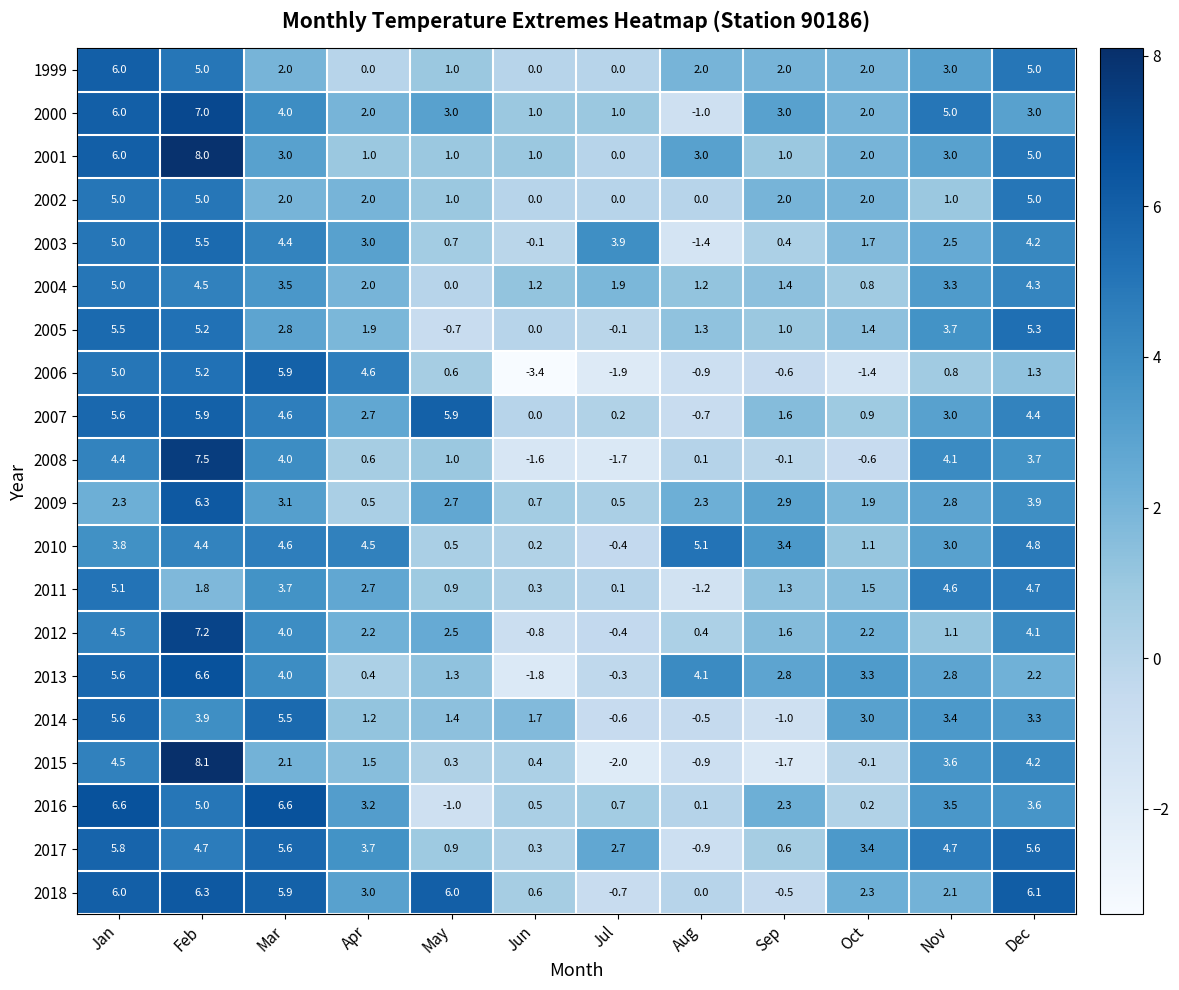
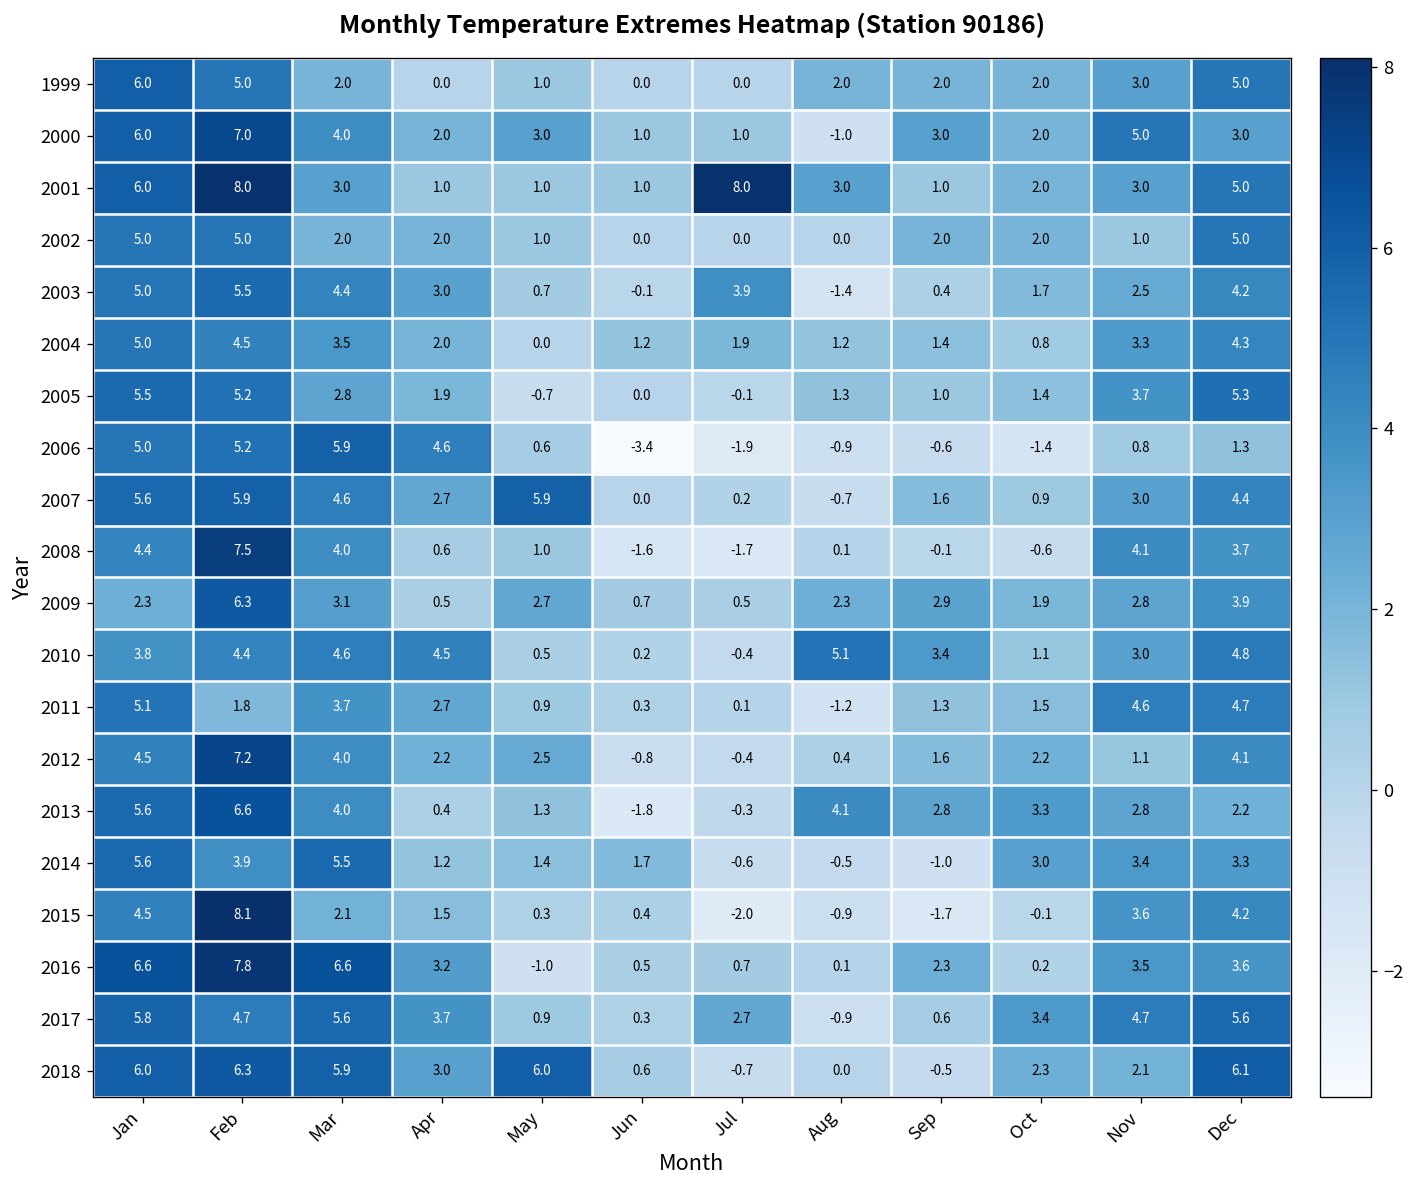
2001, Jul: 0.0 -> 8.0
2016, Feb: 5.0 -> 7.8
